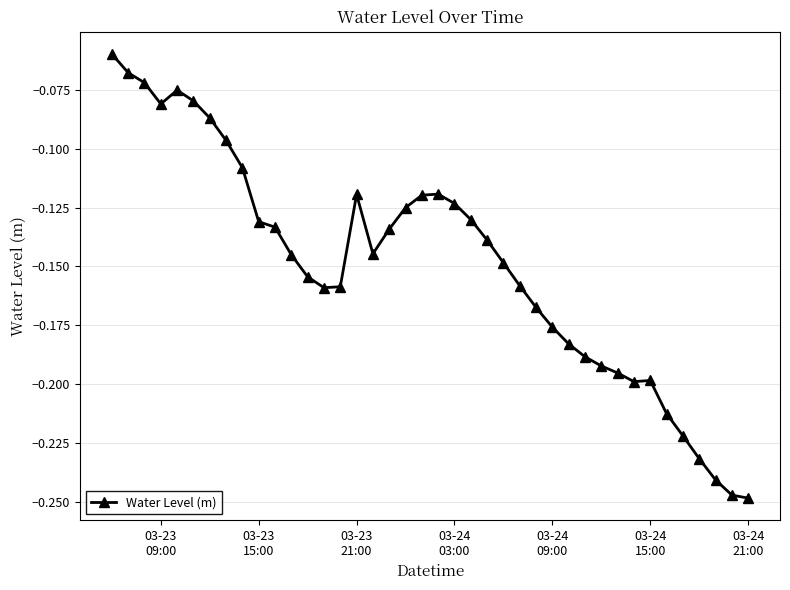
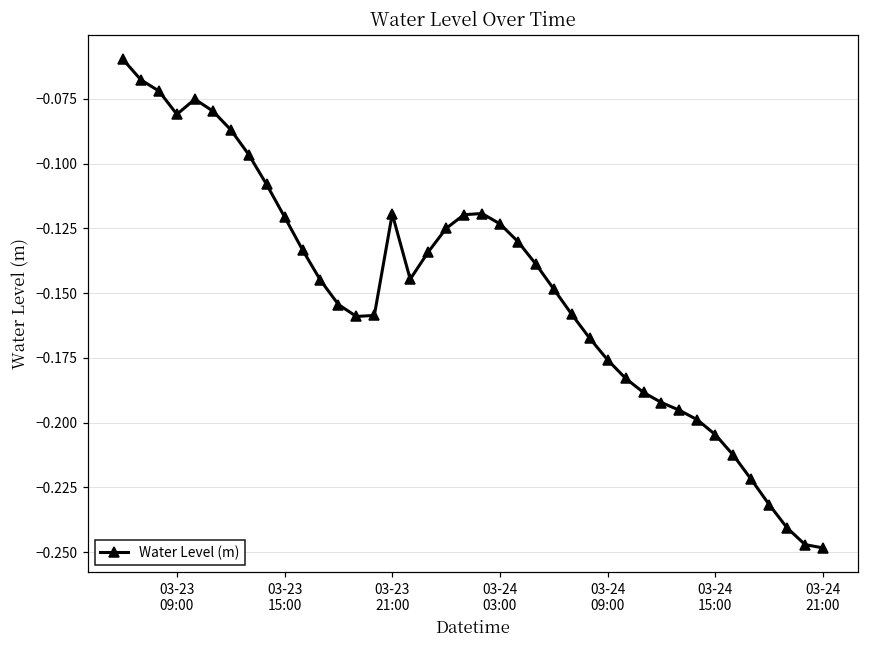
03-23 15:00: -0.131 -> -0.121
03-24 15:00: -0.198 -> -0.205
